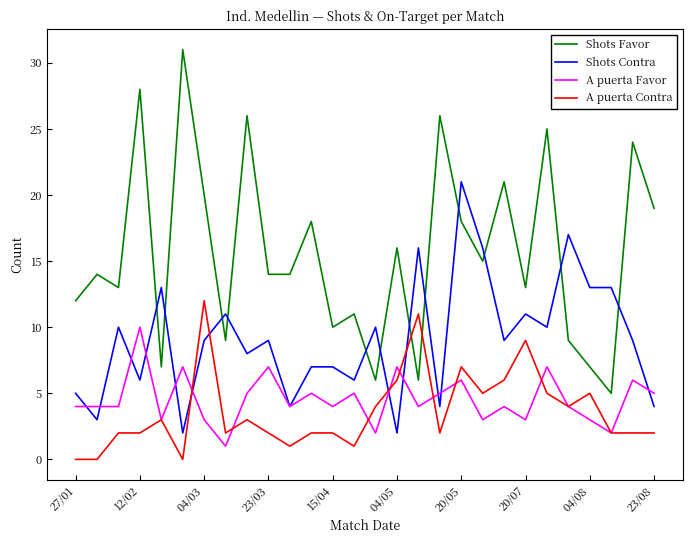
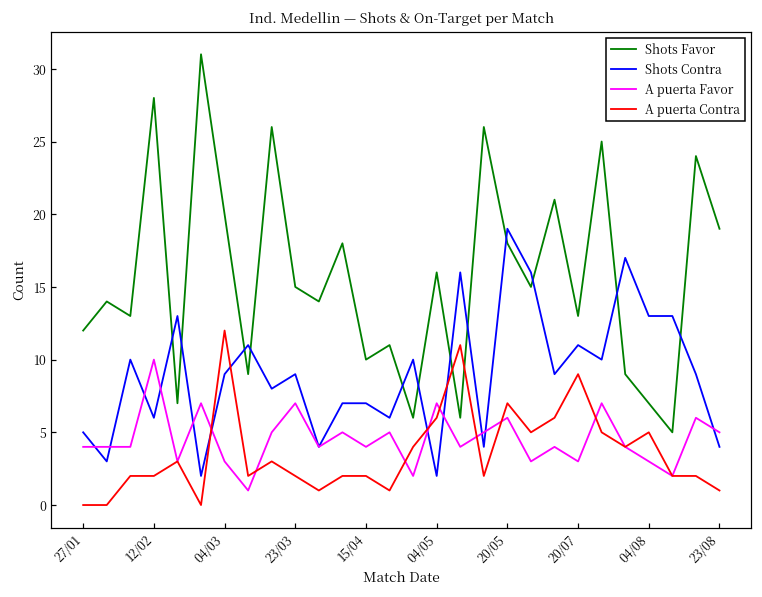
Shots Favor, 23/03: 14 -> 15
Shots Contra, 20/05: 21 -> 19
A puerta Contra, 23/08: 2 -> 1
